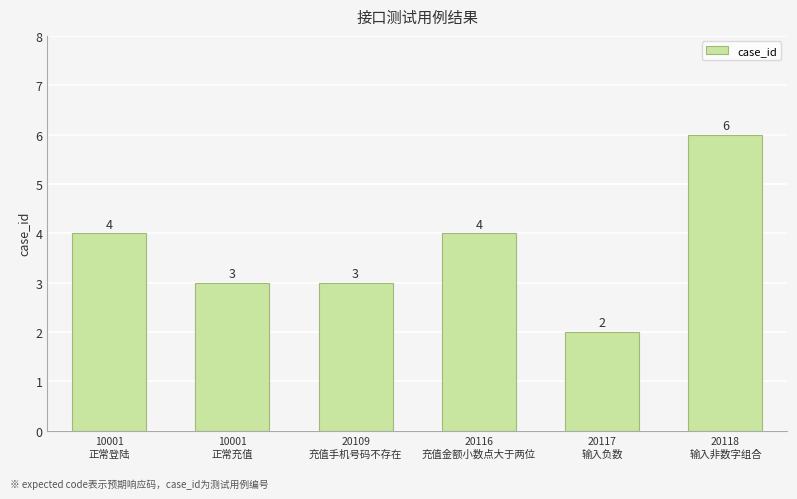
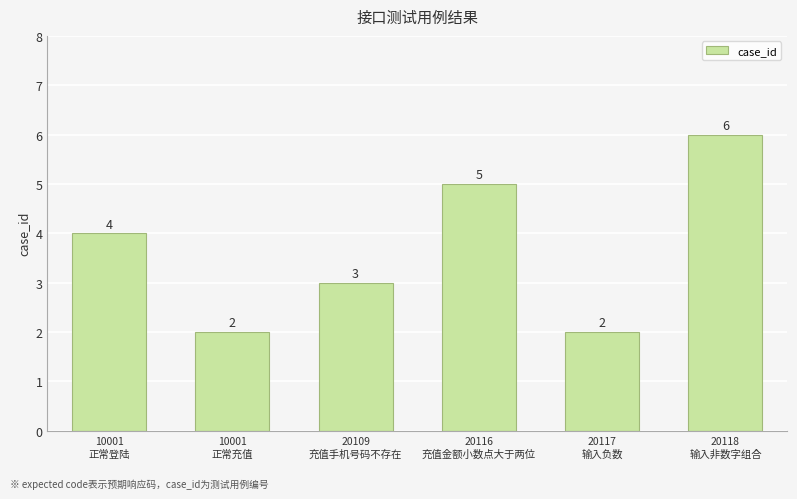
10001 正常充值: 3 -> 2
20116 充值金额小数点大于两位: 4 -> 5
